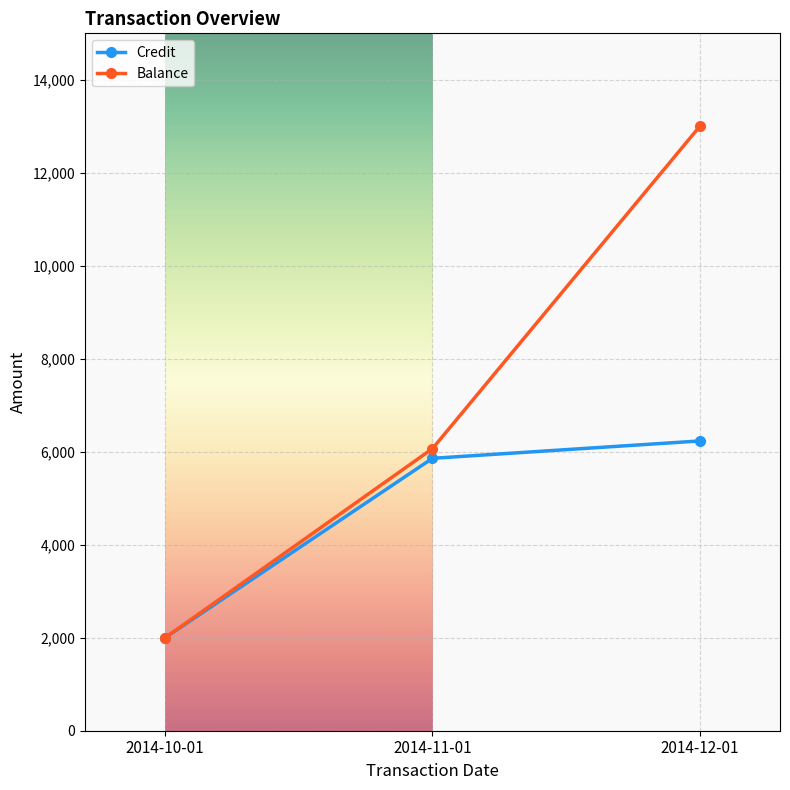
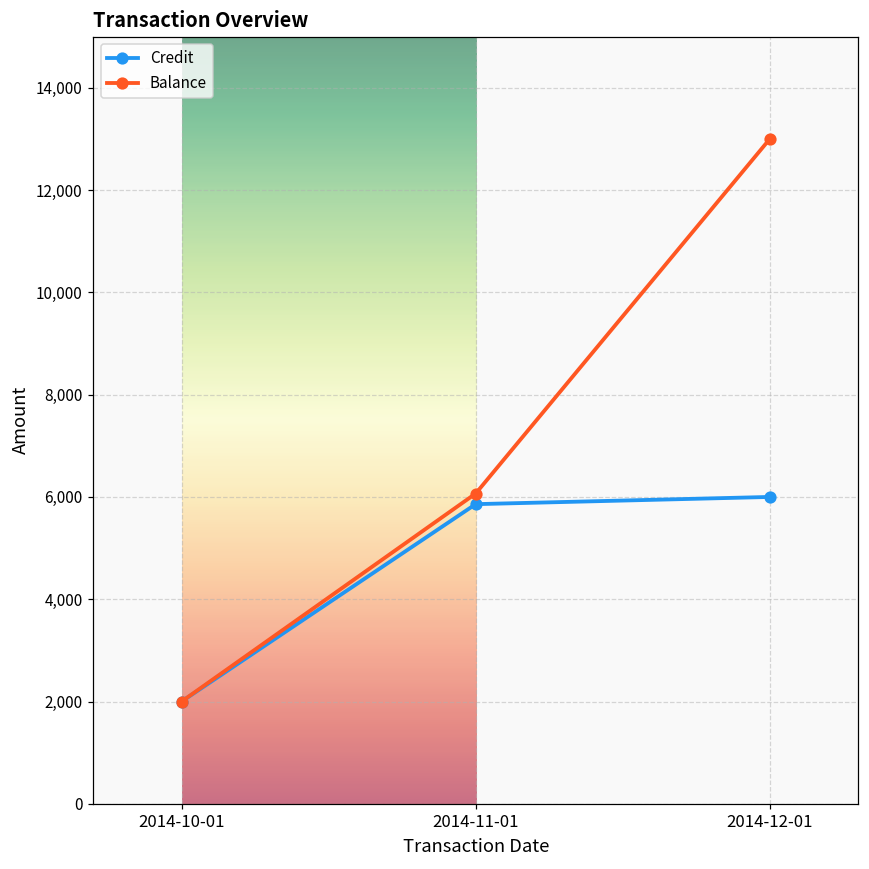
Credit, 2014-12-01: 6,200 -> 6,000
